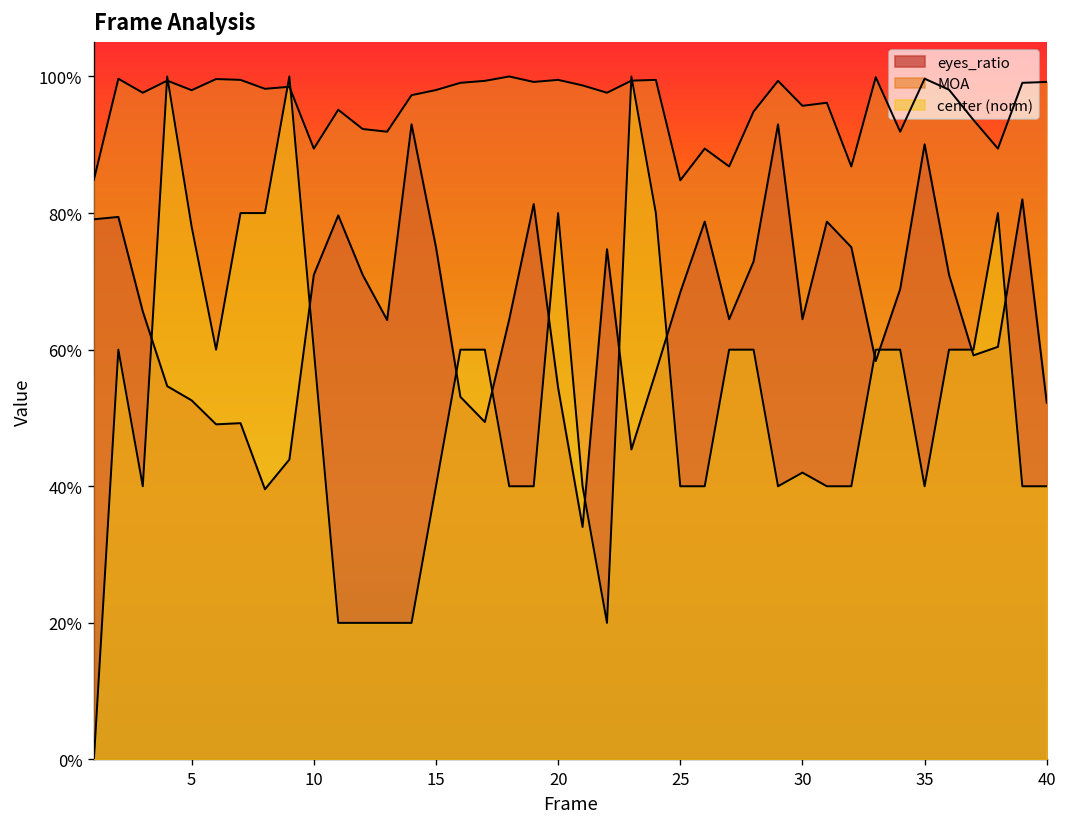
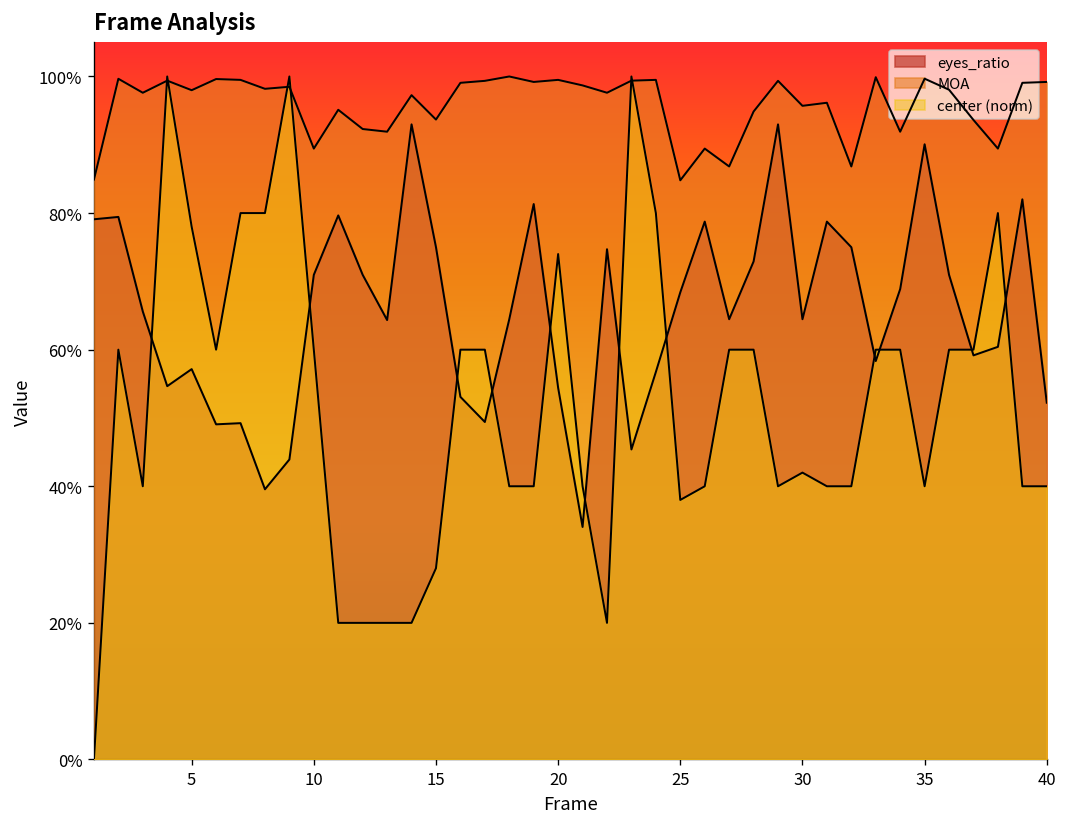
eyes_ratio, 5: 53% -> 57%
MOA, 15: 98% -> 94%
center (norm), 15: 40% -> 28%
center (norm), 20: 80% -> 74%
center (norm), 25: 40% -> 38%
